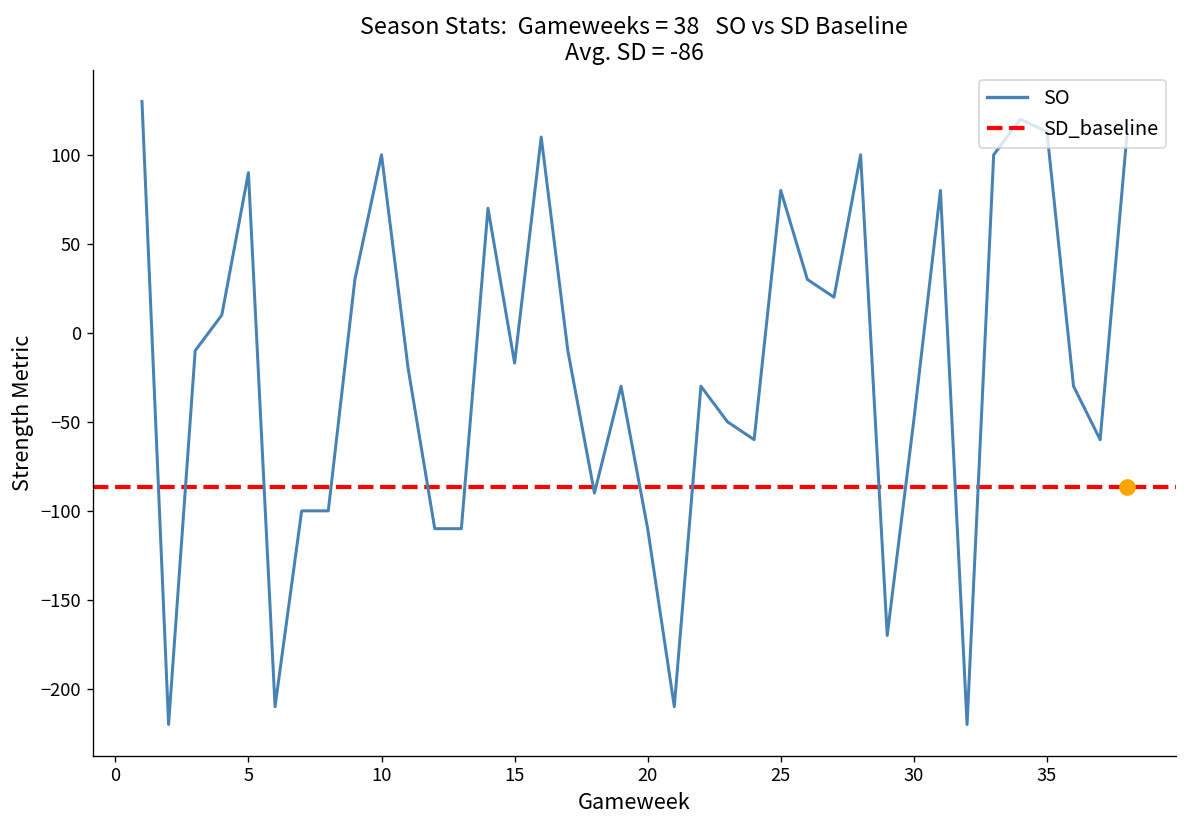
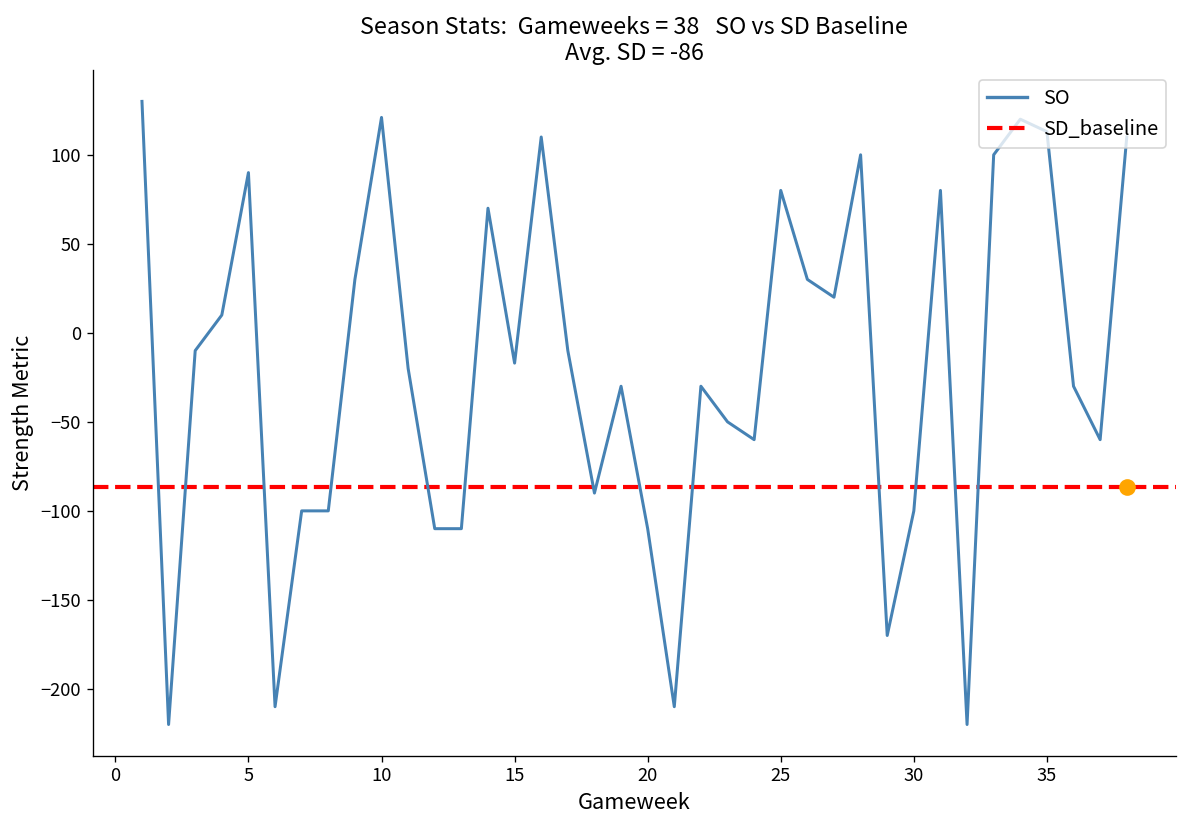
SO, 10: 100 -> 121
SO, 30: -49 -> -100
